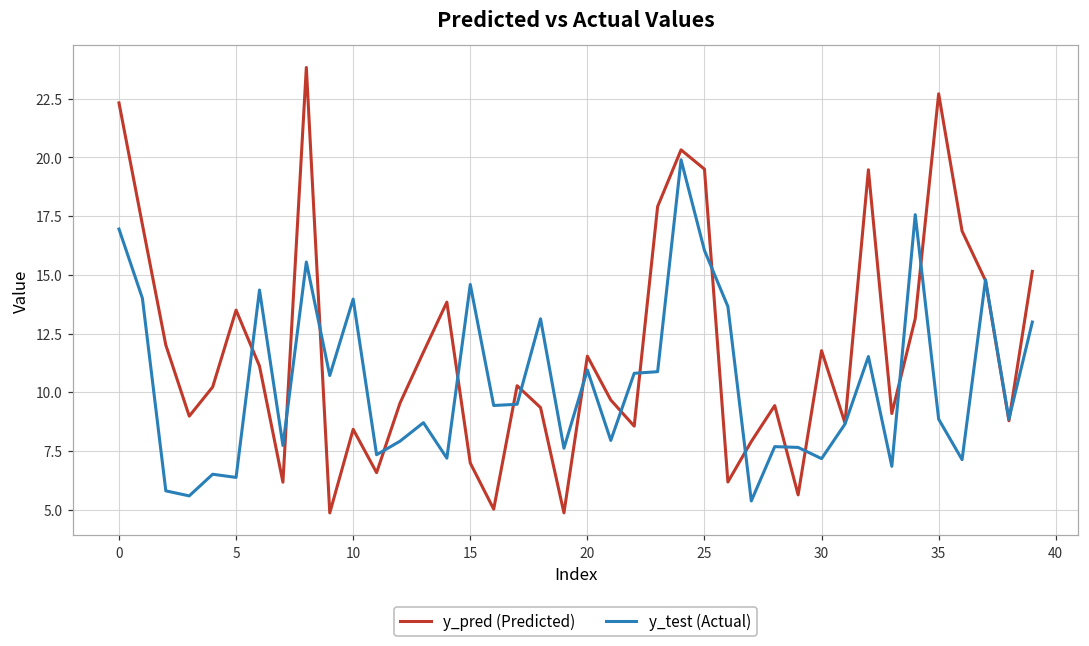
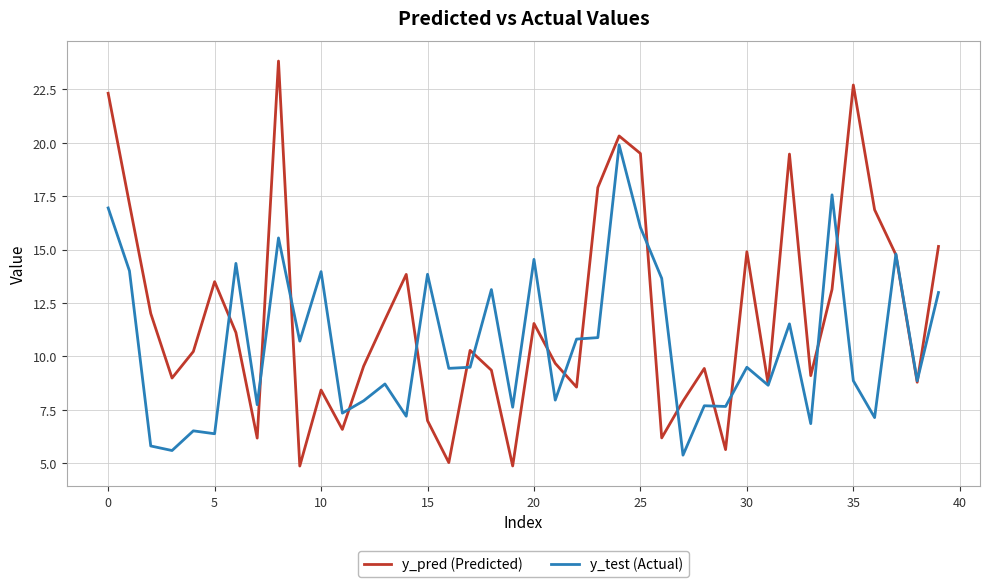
y_test (Actual), 15: 14.6 -> 13.8
y_test (Actual), 20: 10.9 -> 14.5
y_pred (Predicted), 30: 11.8 -> 14.9
y_test (Actual), 30: 7.2 -> 9.5
